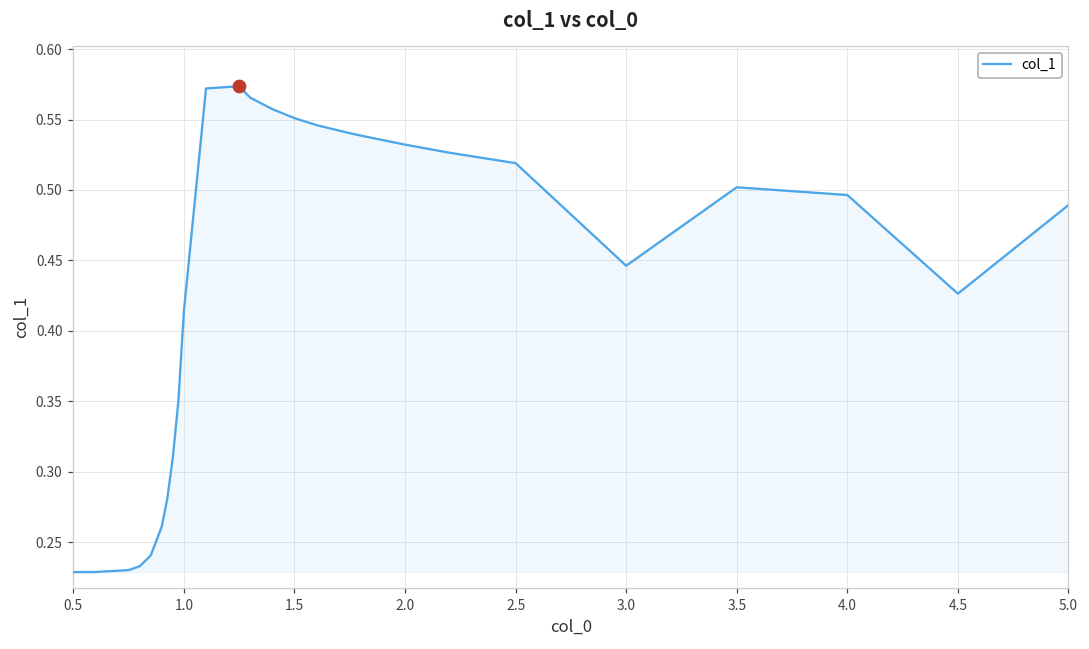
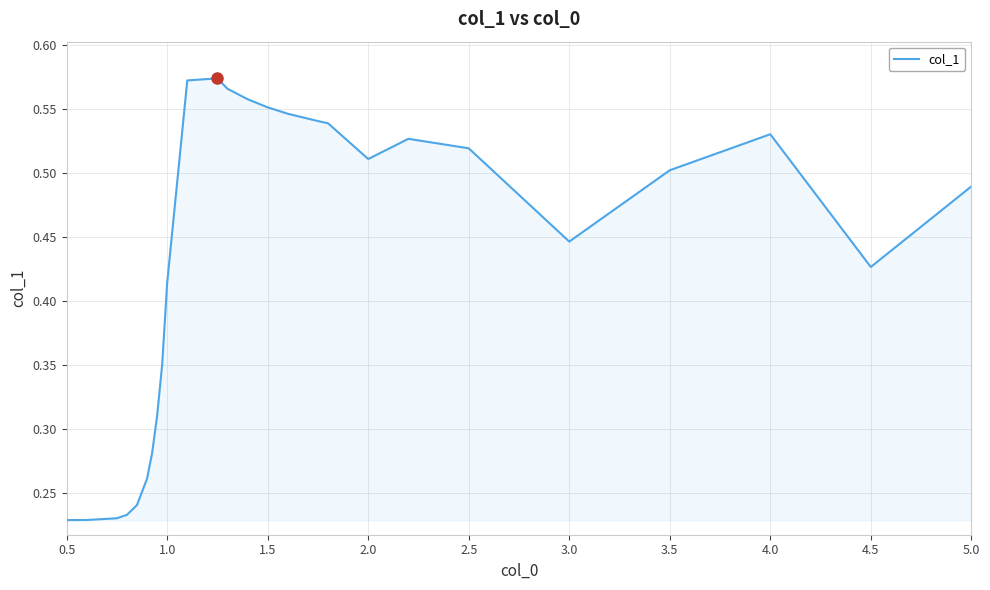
col_1, 2.0: 0.532 -> 0.511
col_1, 4.0: 0.496 -> 0.530
